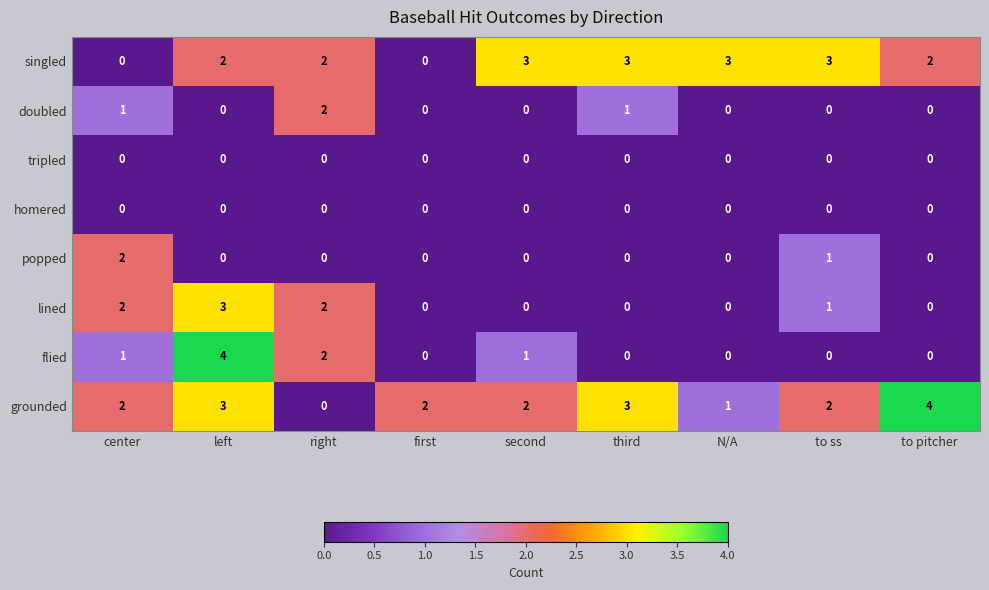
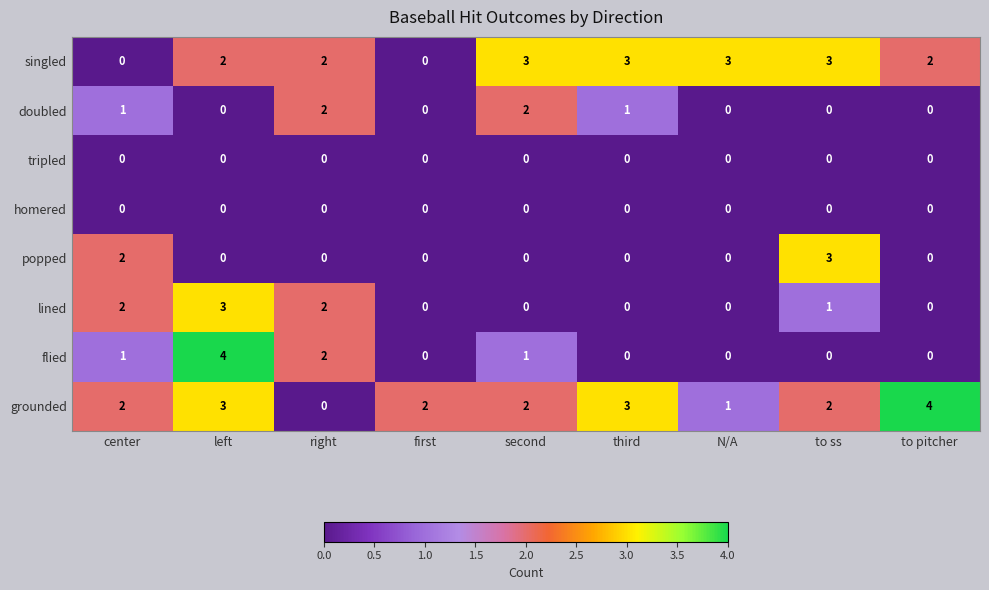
doubled, second: 0 -> 2
popped, to ss: 1 -> 3
